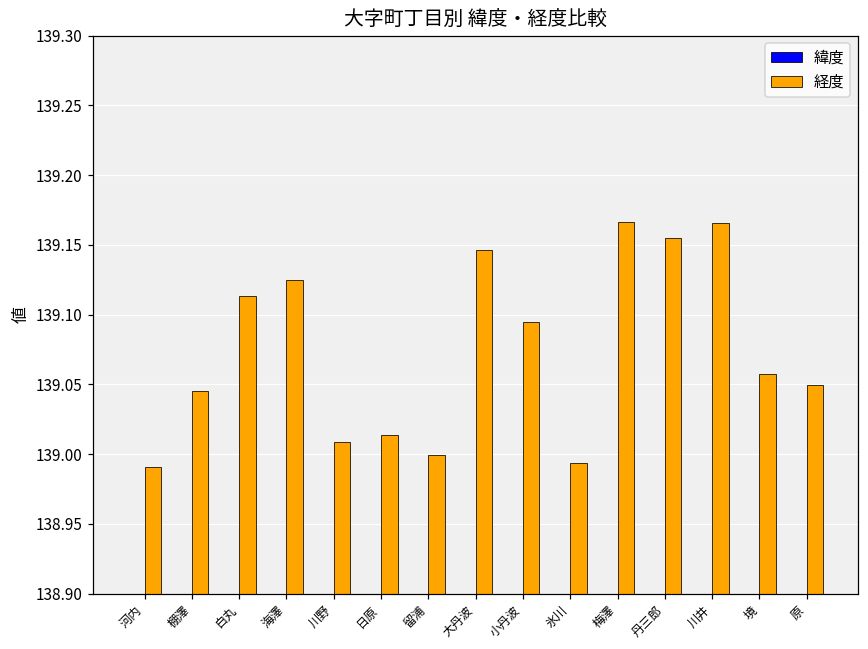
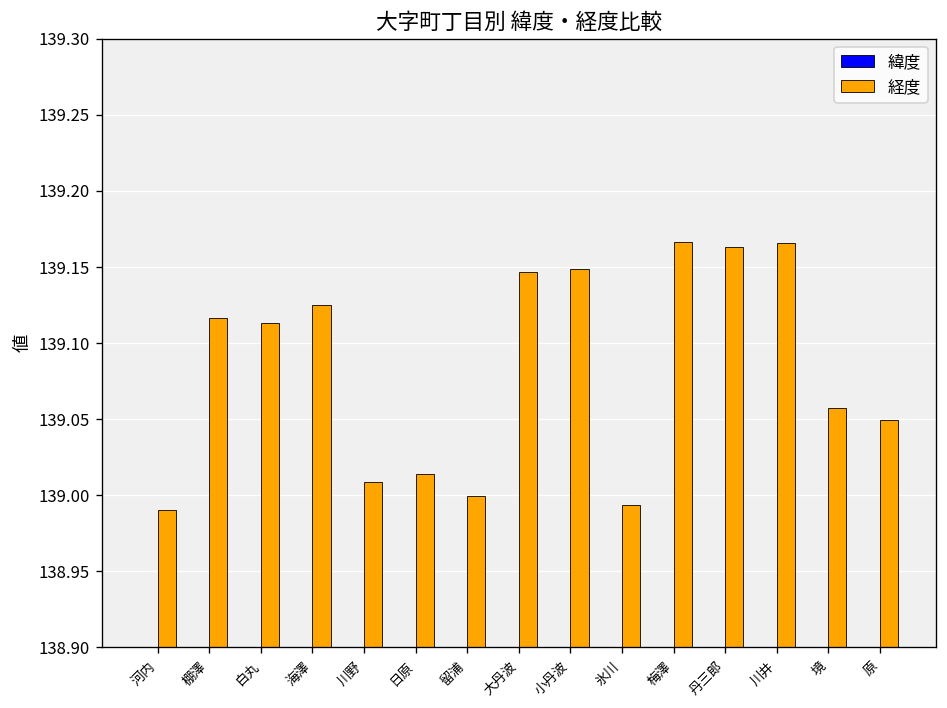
経度, 棚澤: 139.045 -> 139.116
経度, 小丹波: 139.095 -> 139.149
経度, 丹三郎: 139.155 -> 139.163
